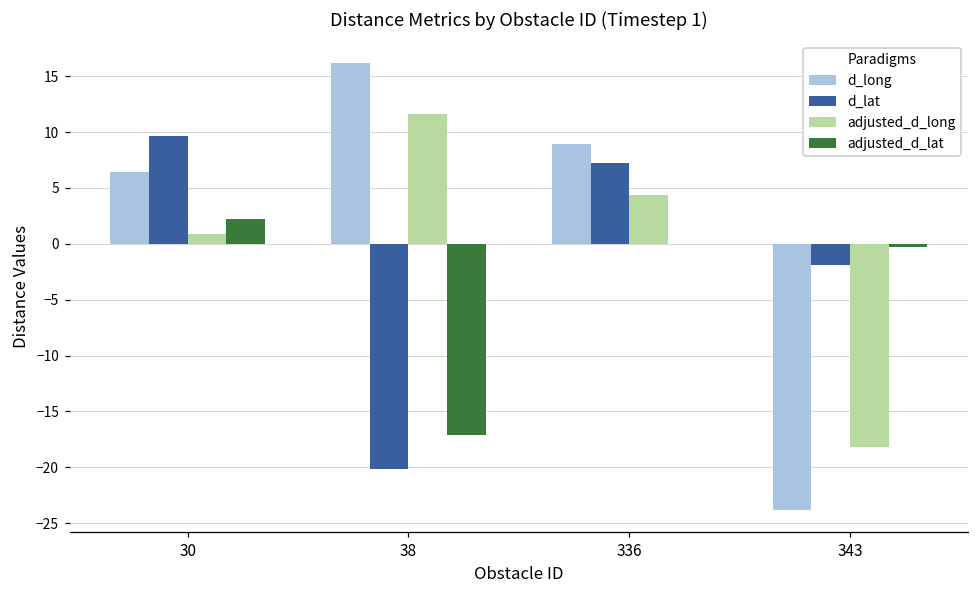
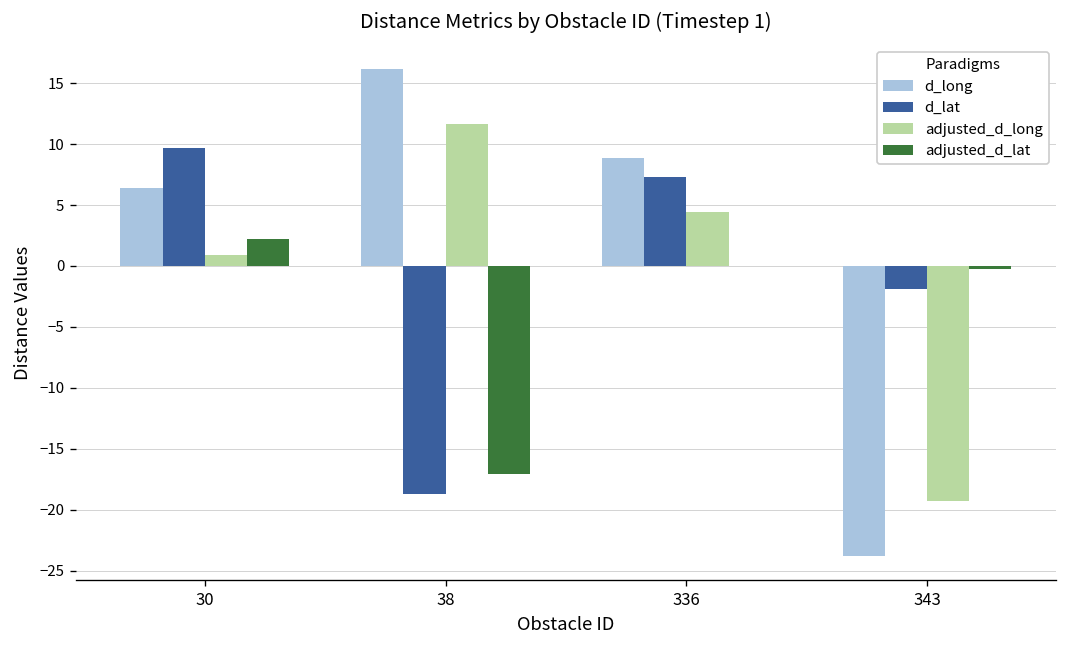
d_lat, 38: -20.1 -> -18.7
adjusted_d_long, 343: -18.2 -> -19.3
